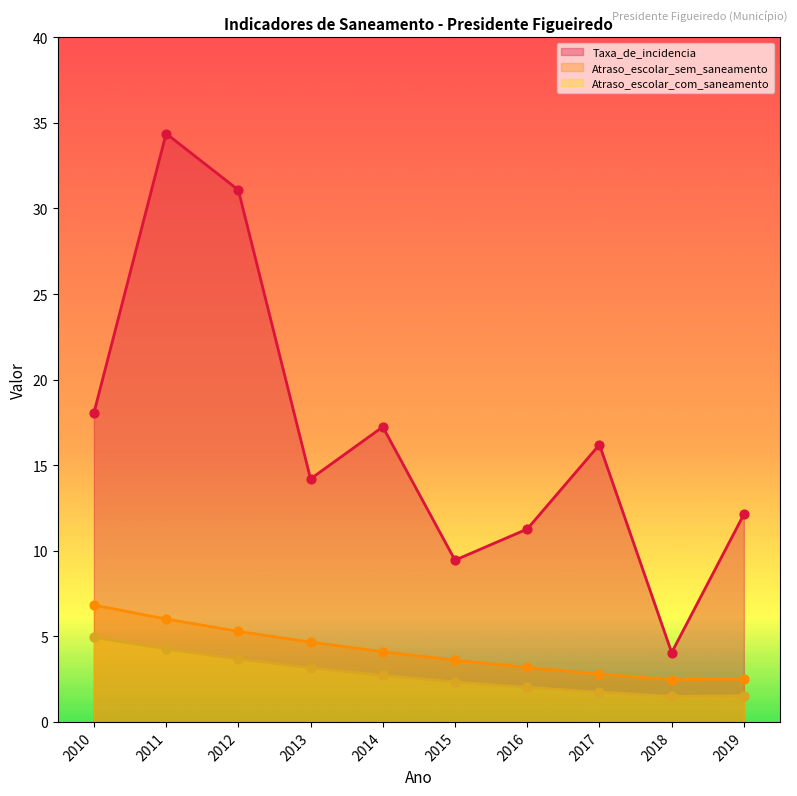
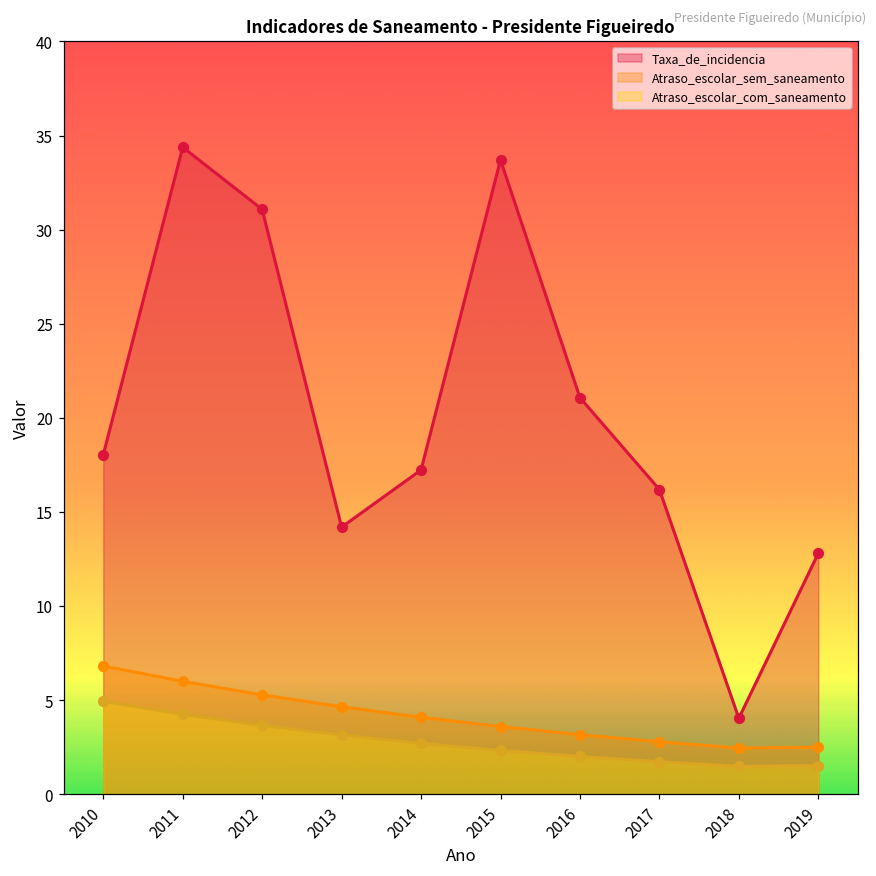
Taxa_de_incidencia, 2015: 9.5 -> 33.7
Taxa_de_incidencia, 2016: 11.3 -> 21.1
Taxa_de_incidencia, 2019: 12.1 -> 12.8
